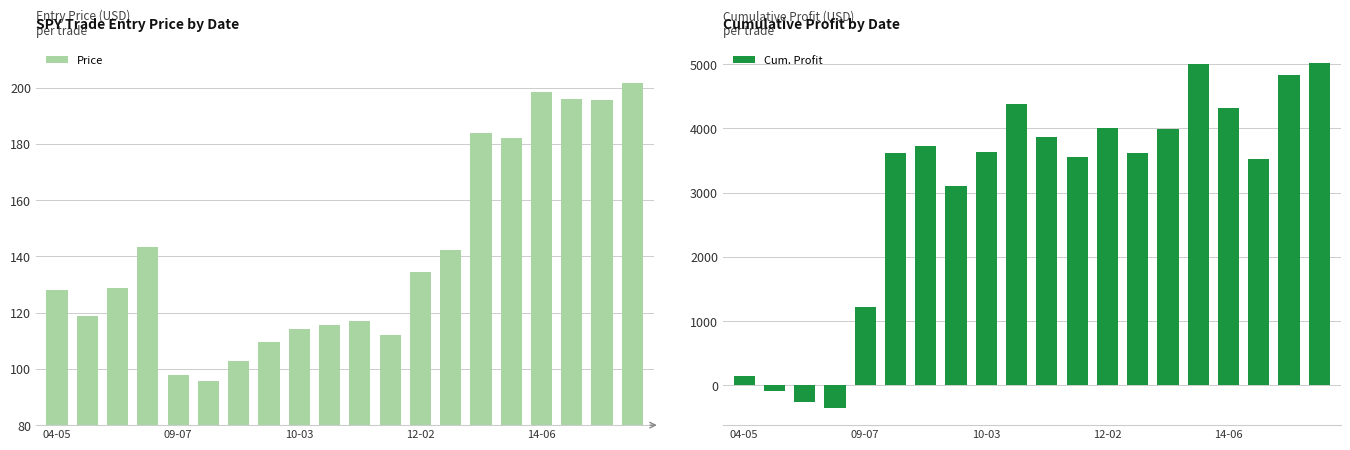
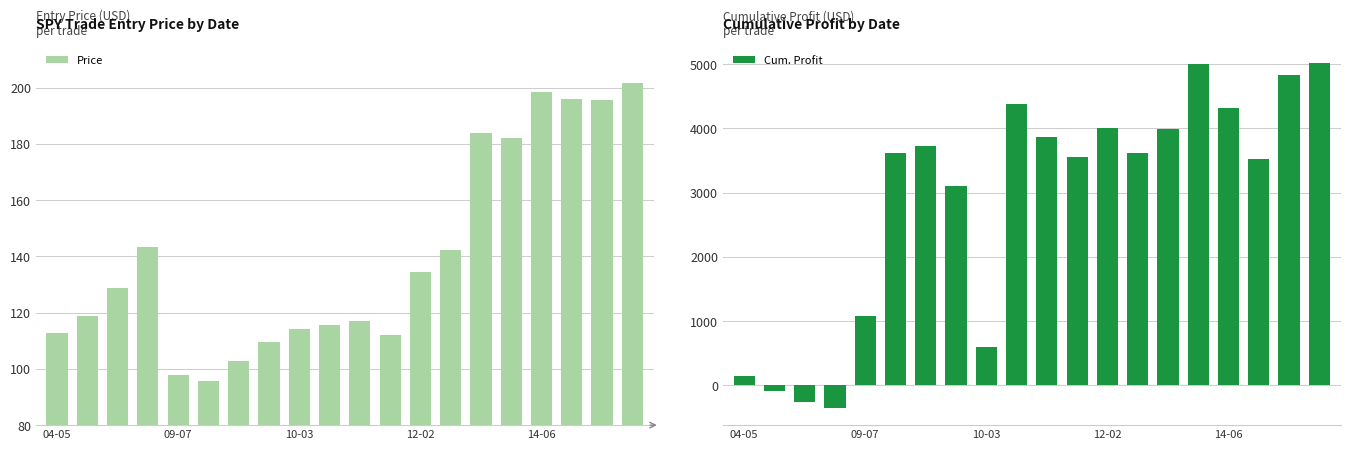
SPY Trade Entry Price by Date, 04-05: 128 -> 113
Cumulative Profit by Date, 09-07: 1200 -> 1100
Cumulative Profit by Date, 10-03: 3600 -> 600
